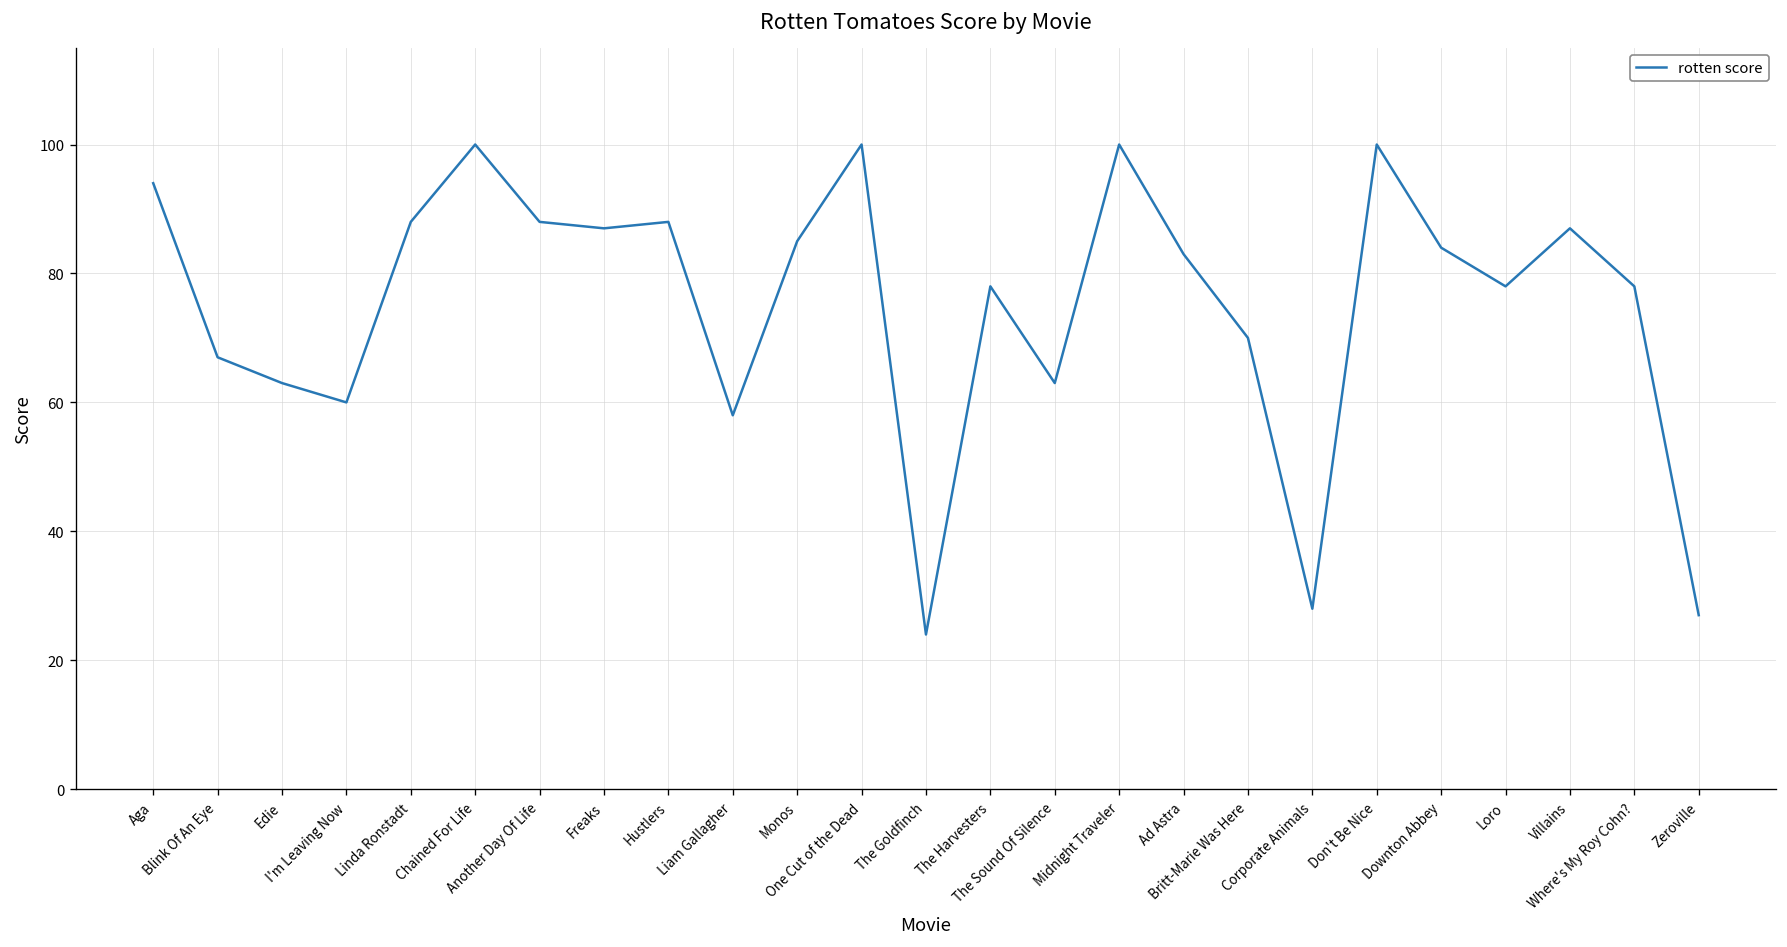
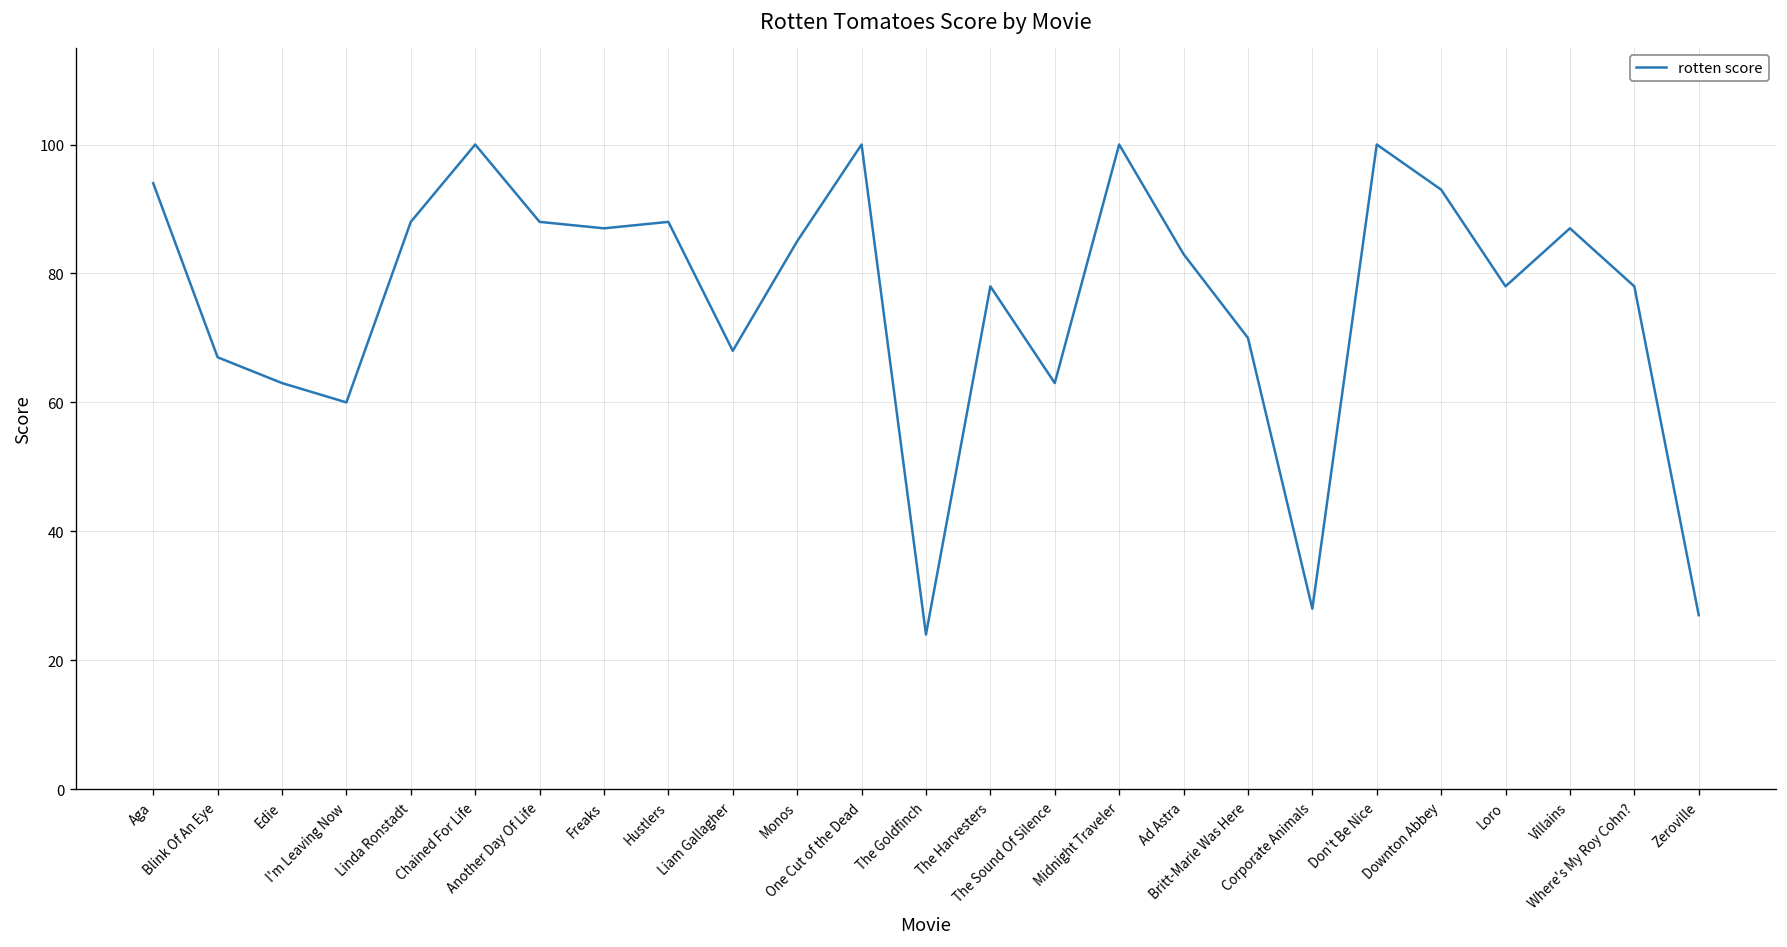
Liam Gallagher: 58 -> 68
Downton Abbey: 84 -> 93
